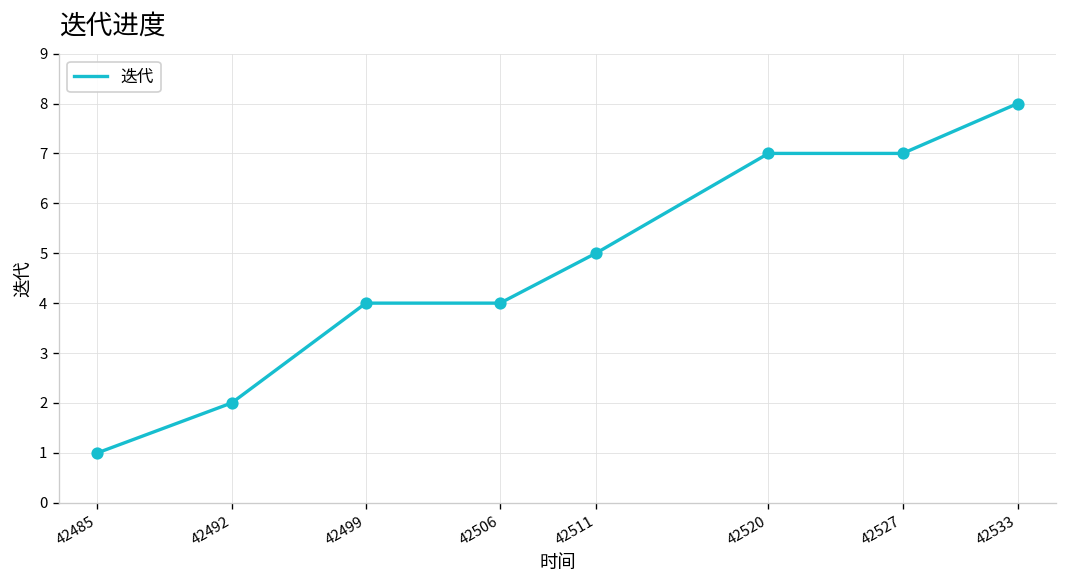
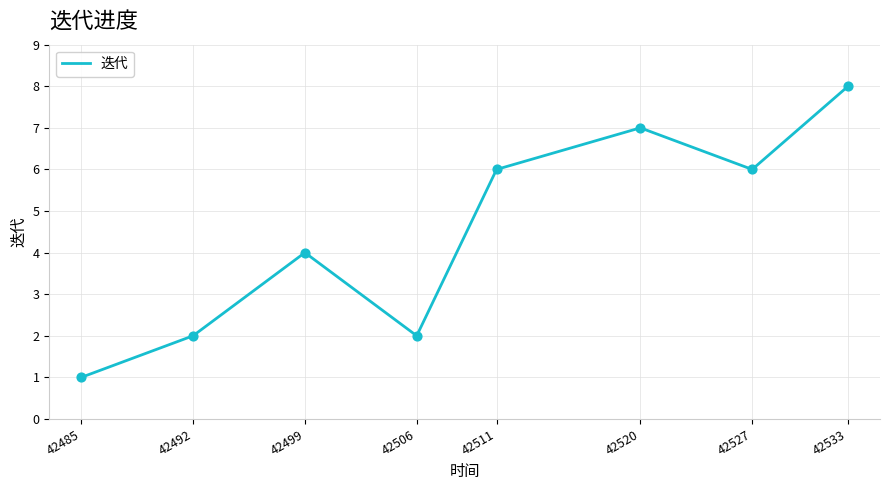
42506: 4 -> 2
42511: 5 -> 6
42527: 7 -> 6
